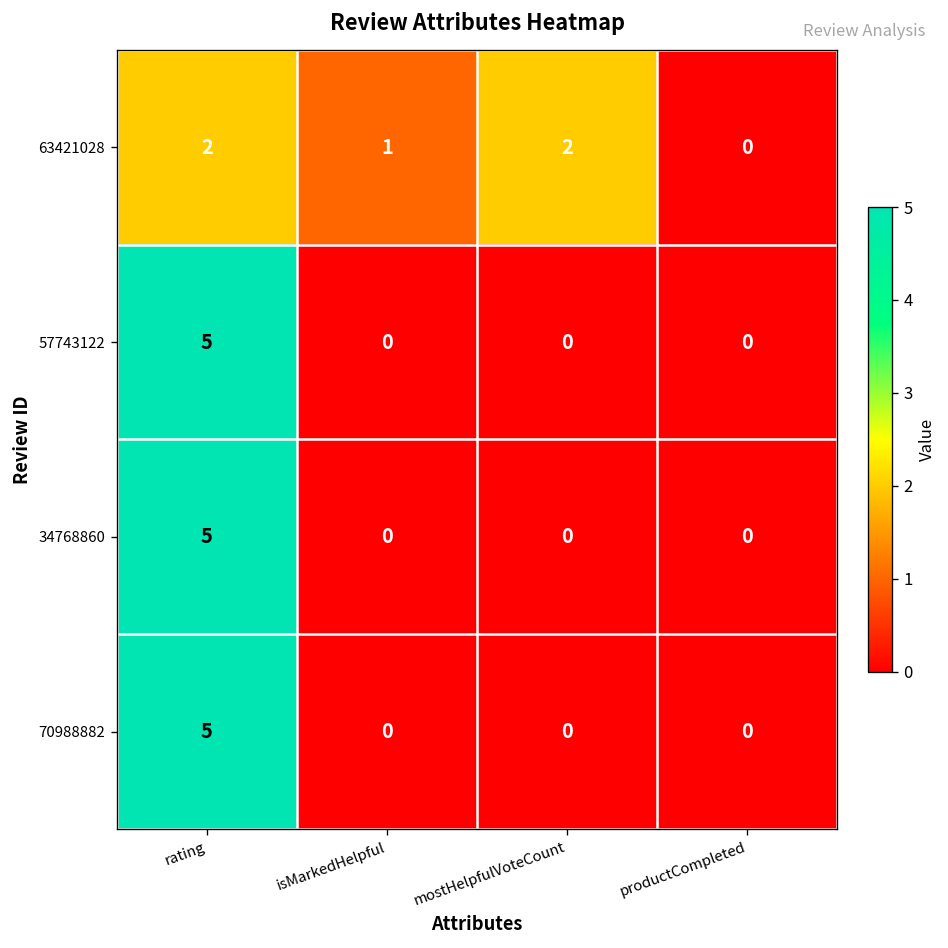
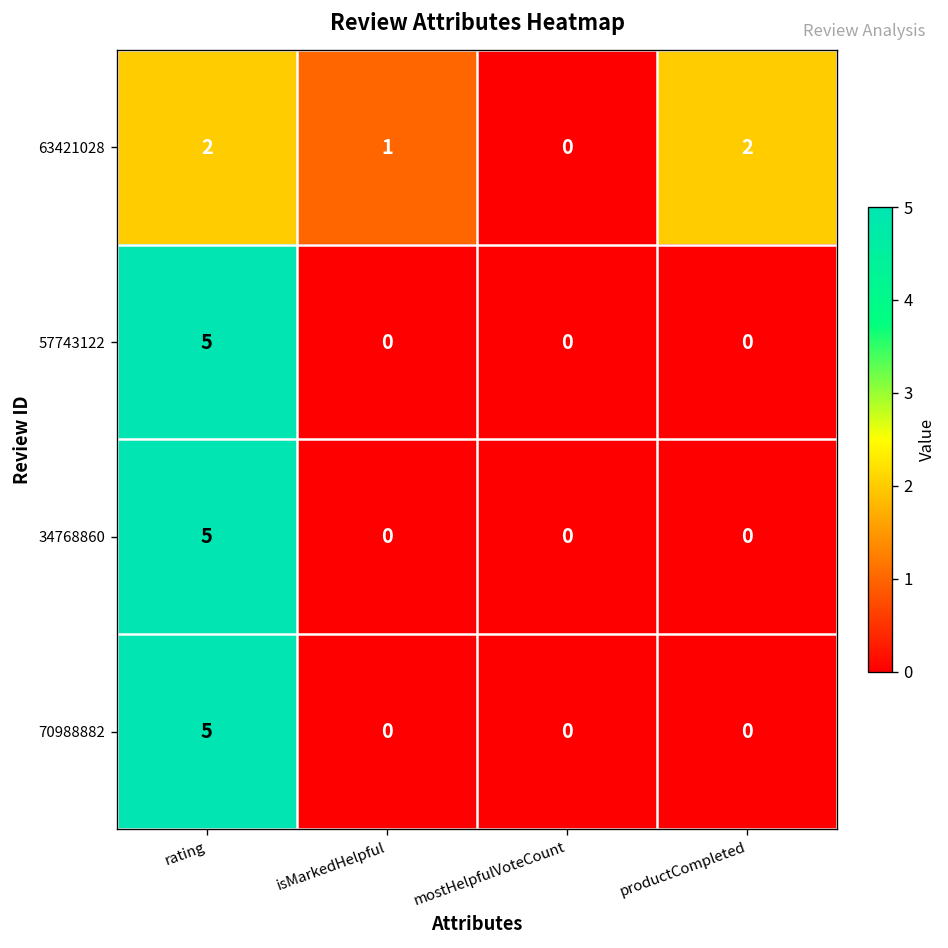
63421028, mostHelpfulVoteCount: 2 -> 0
63421028, productCompleted: 0 -> 2
